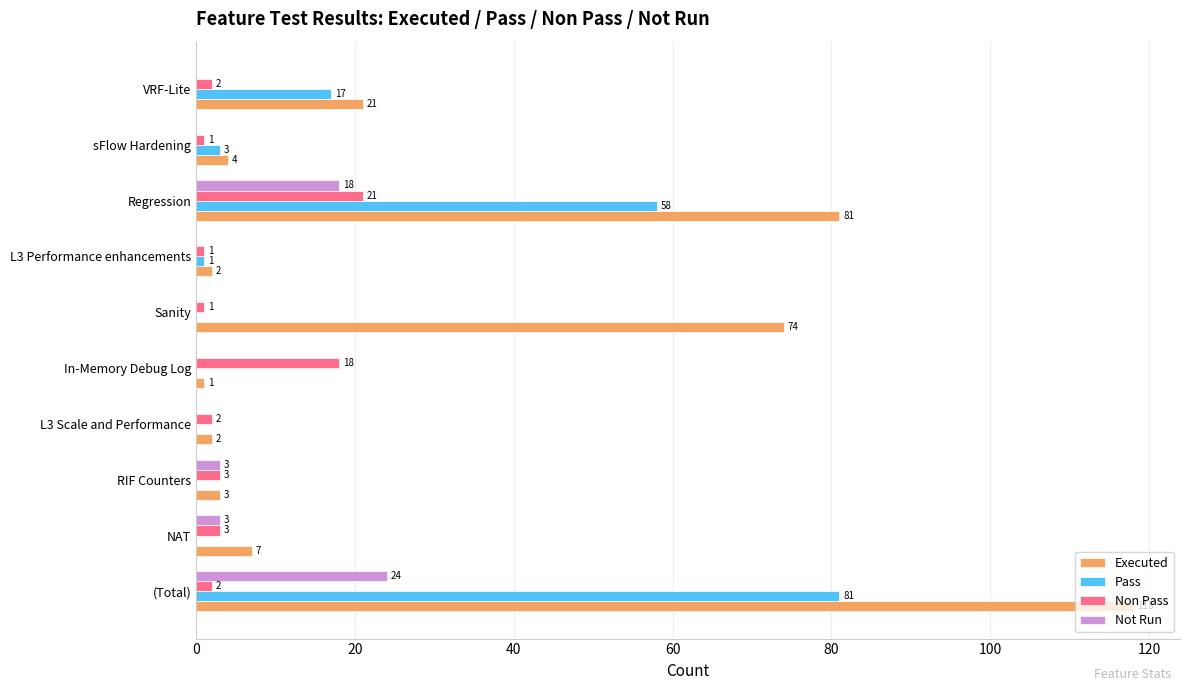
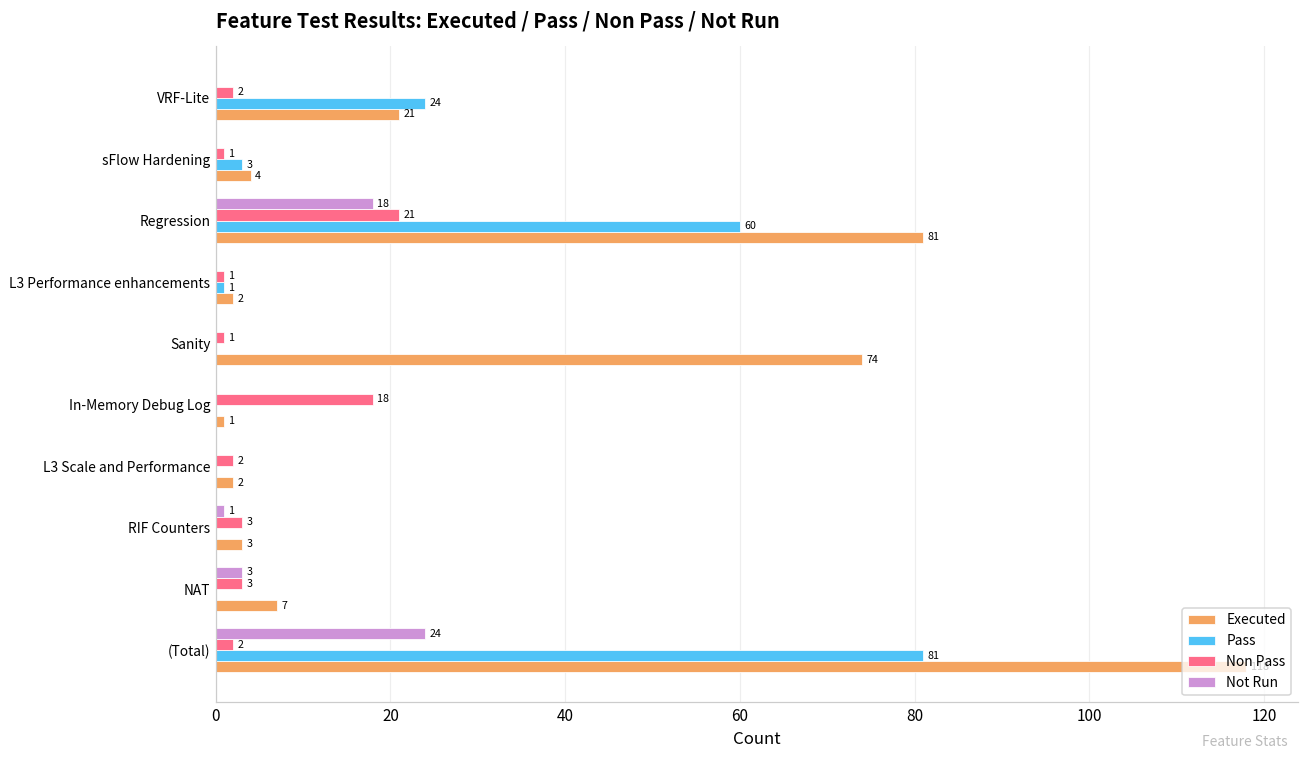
Pass, VRF-Lite: 17 -> 24
Pass, Regression: 58 -> 60
Not Run, RIF Counters: 3 -> 1
